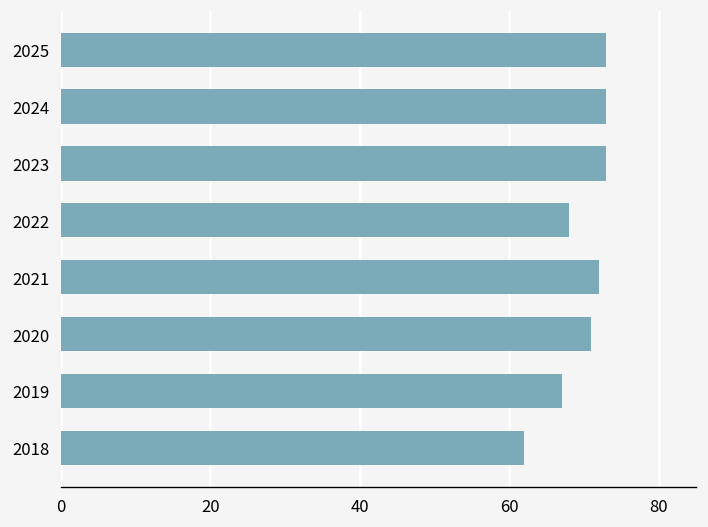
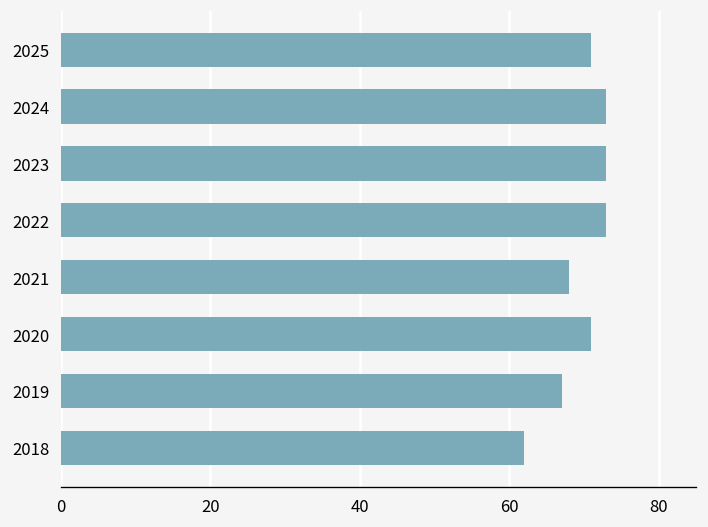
2025: 73 -> 71
2022: 68 -> 73
2021: 72 -> 68
